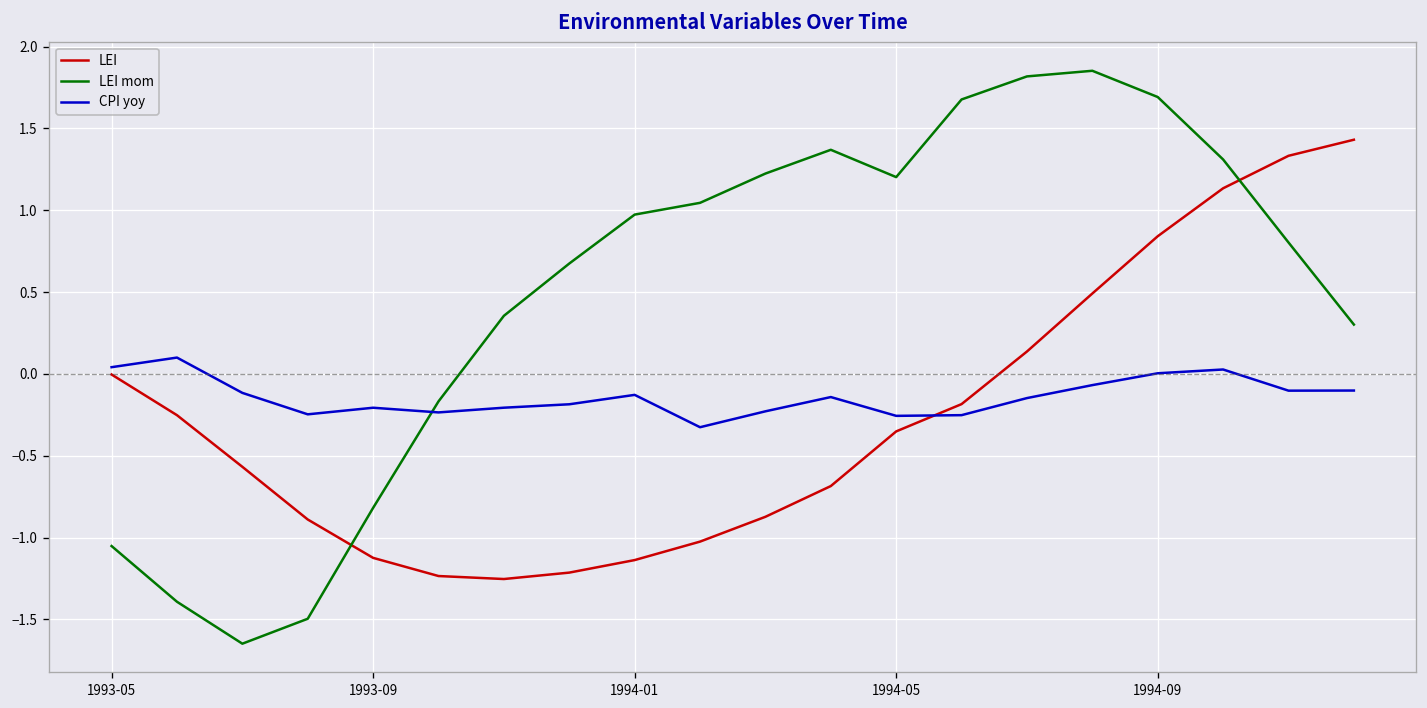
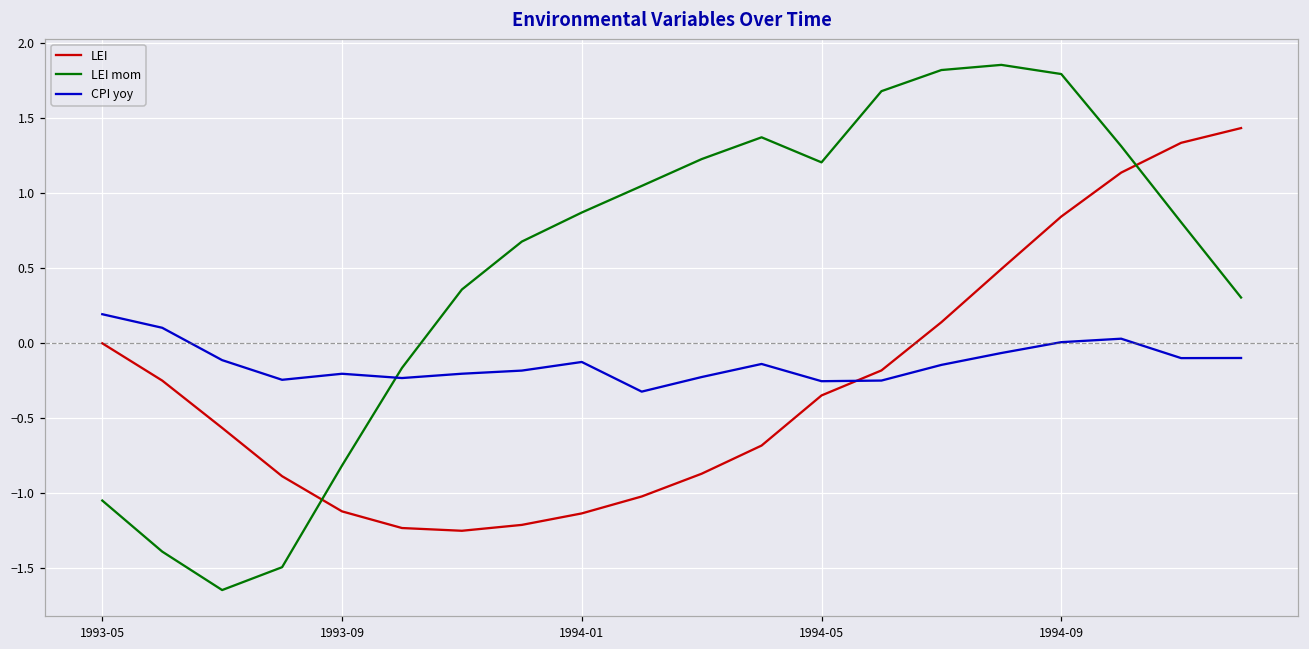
CPI yoy, 1993-05: 0.04 -> 0.19
LEI mom, 1994-01: 0.97 -> 0.87
LEI mom, 1994-09: 1.69 -> 1.79
